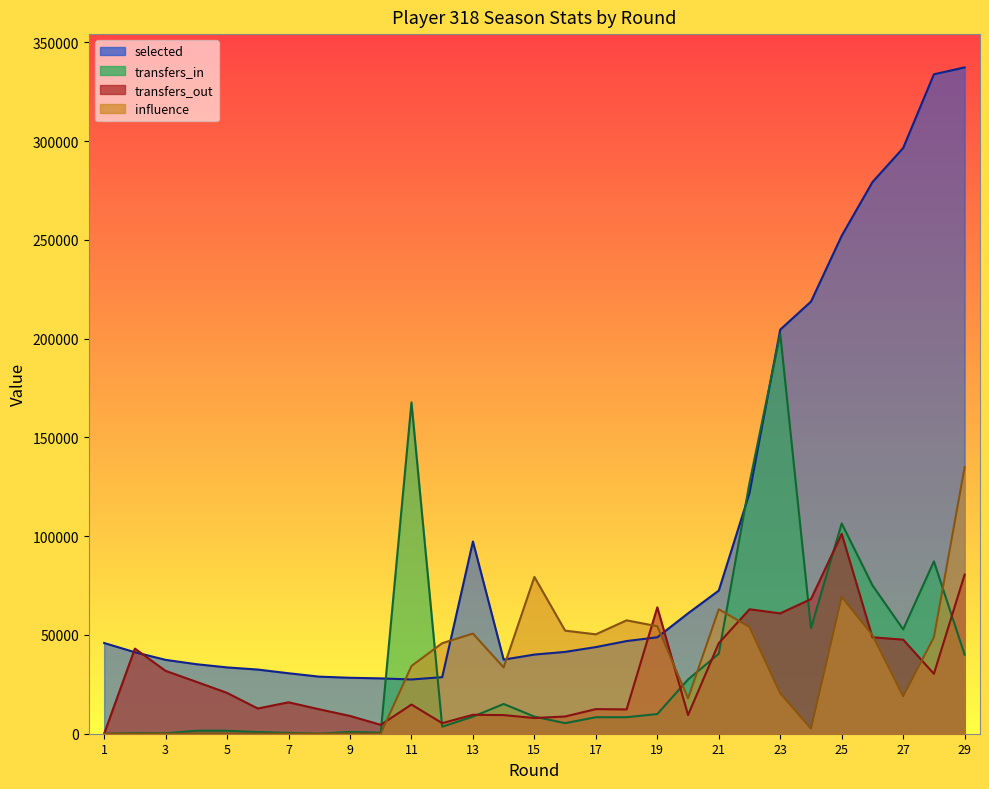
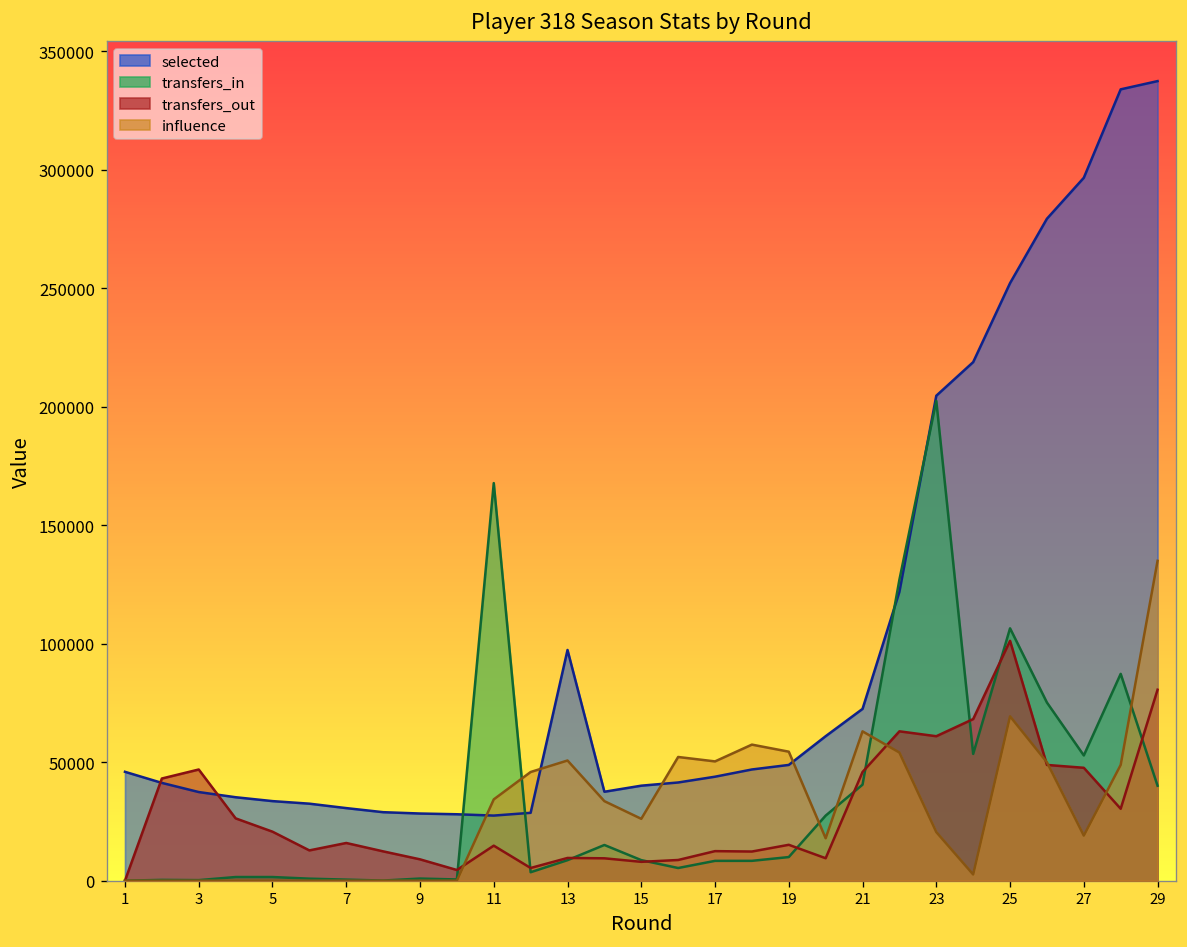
transfers_out, 3: 32000 -> 47000
influence, 15: 79000 -> 26000
transfers_out, 19: 64000 -> 15000
